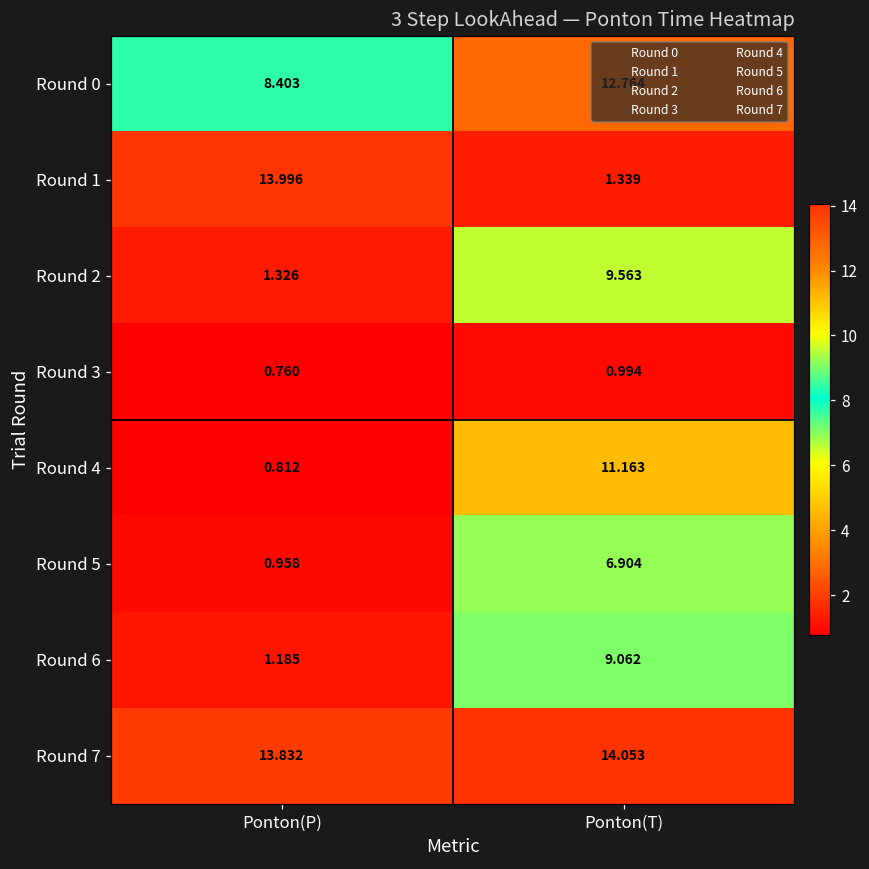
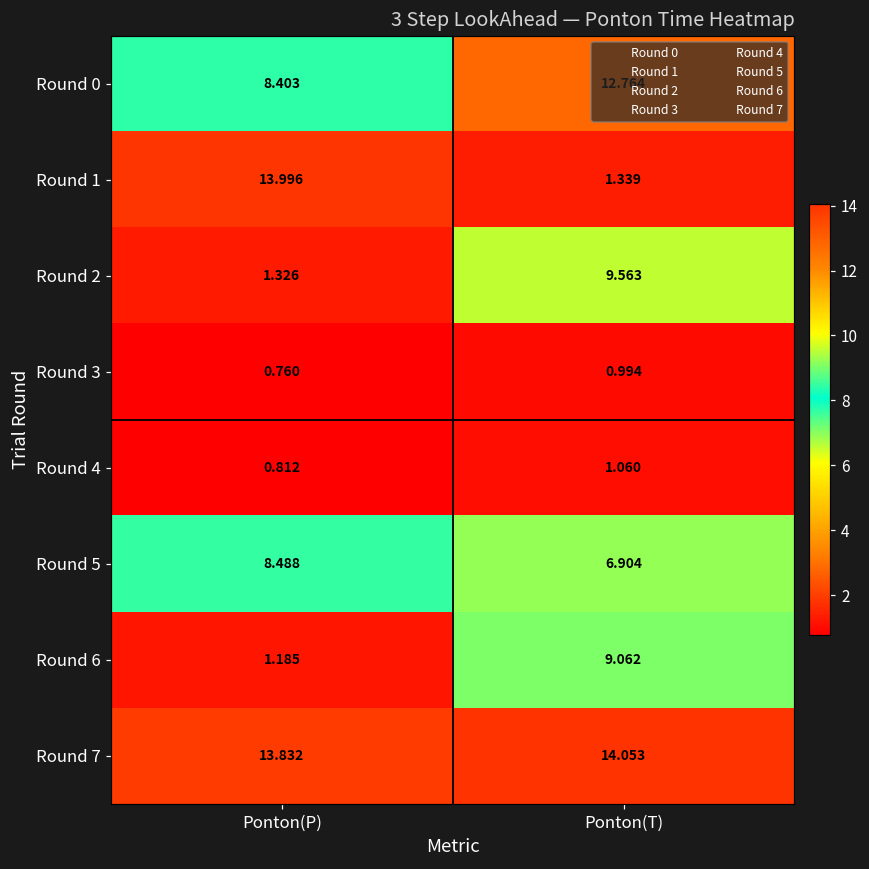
Round 4, Ponton(T): 11.163 -> 1.060
Round 5, Ponton(P): 0.958 -> 8.488
